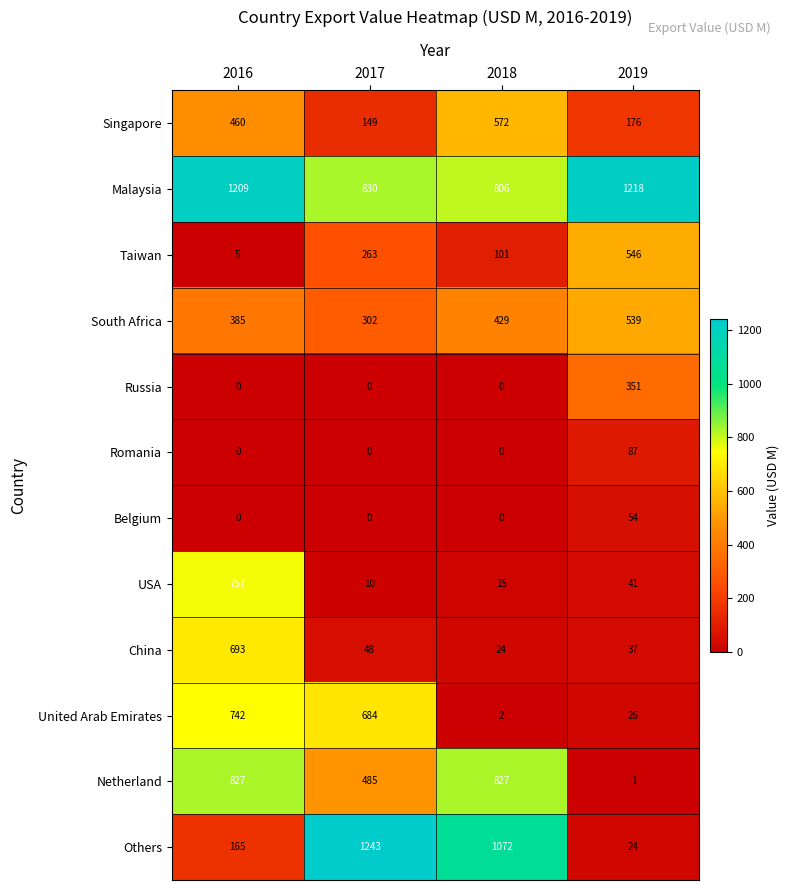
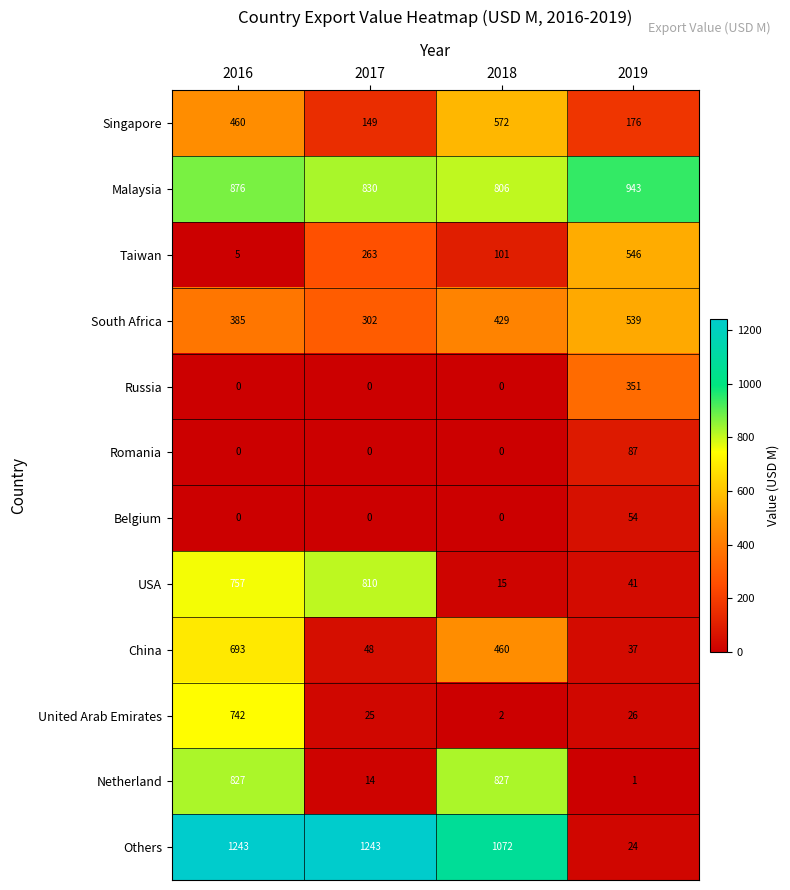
Malaysia, 2016: 1209 -> 876
Malaysia, 2019: 1218 -> 943
USA, 2017: 10 -> 810
China, 2018: 24 -> 460
United Arab Emirates, 2017: 684 -> 25
Netherland, 2017: 485 -> 14
Others, 2016: 165 -> 1243
